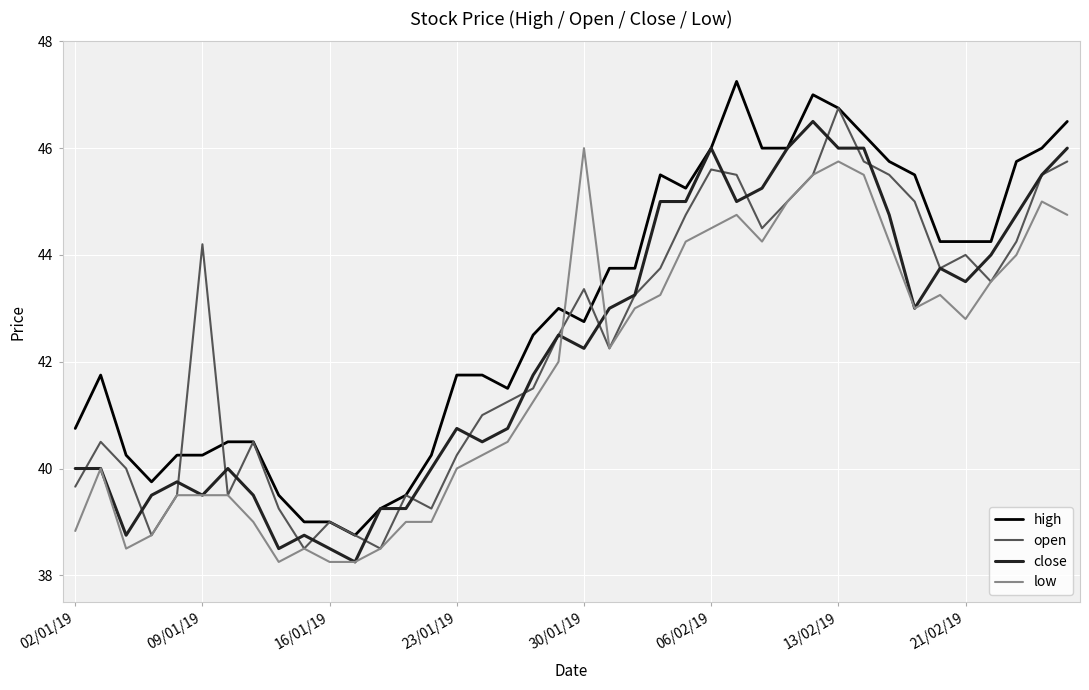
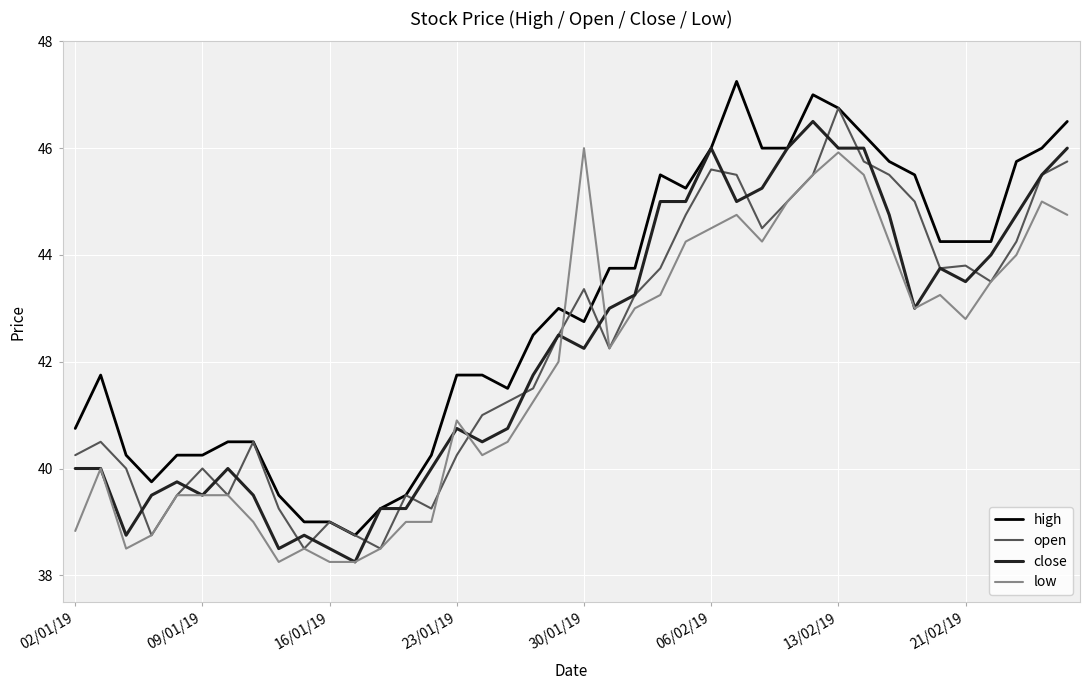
open, 02/01/19: 39.7 -> 40.3
open, 09/01/19: 44.2 -> 40.0
low, 23/01/19: 40.0 -> 40.9
low, 13/02/19: 45.8 -> 45.9
open, 21/02/19: 44.0 -> 43.8
